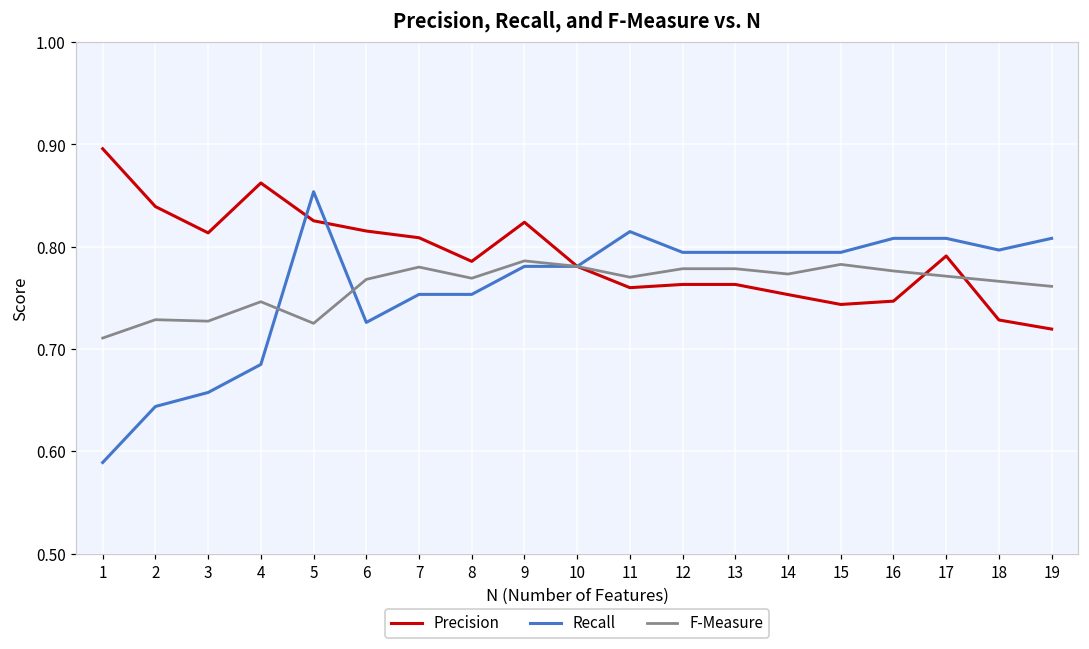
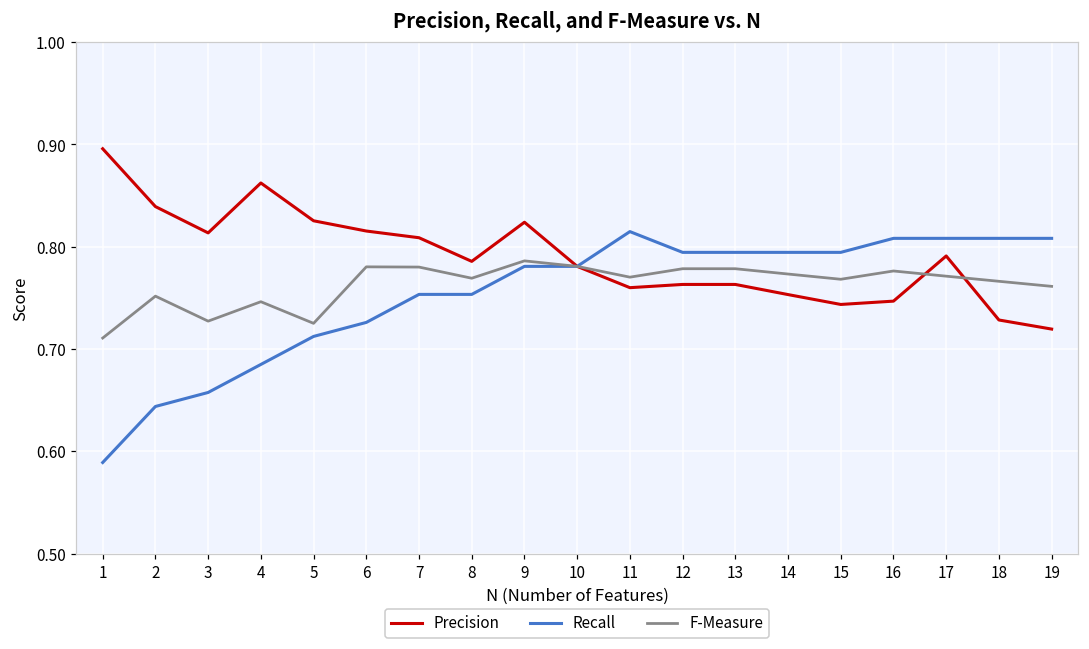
F-Measure, 2: 0.73 -> 0.75
Recall, 5: 0.85 -> 0.71
F-Measure, 6: 0.77 -> 0.78
F-Measure, 15: 0.78 -> 0.77
Recall, 18: 0.80 -> 0.81
